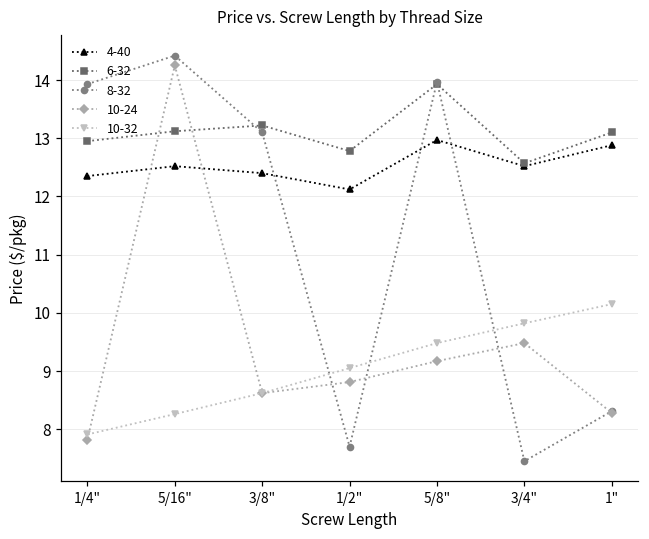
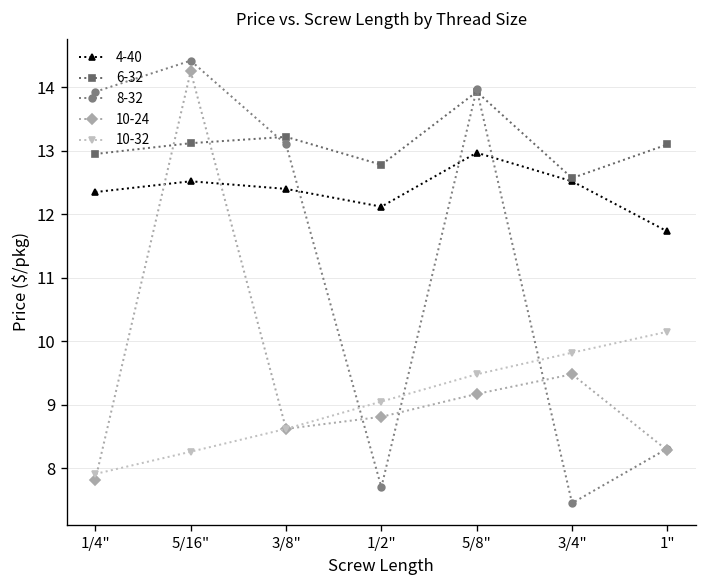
4-40, 1": 12.9 -> 11.7
